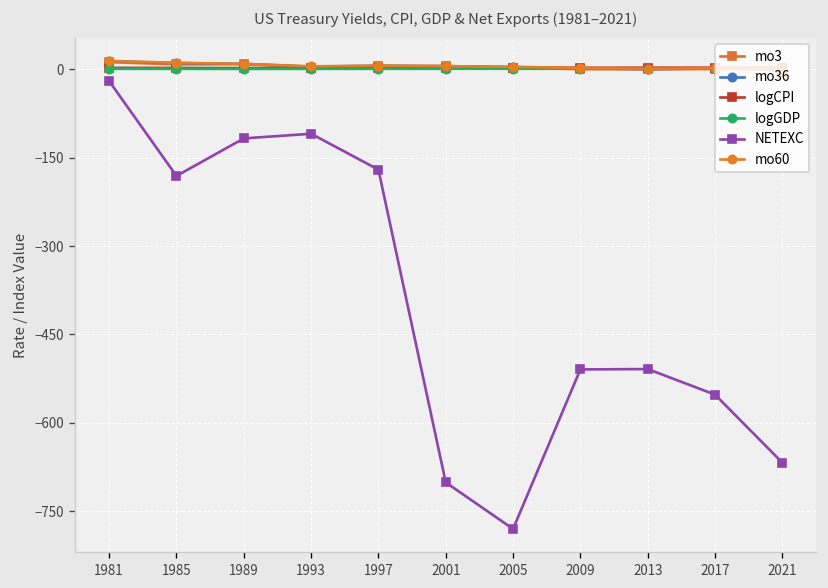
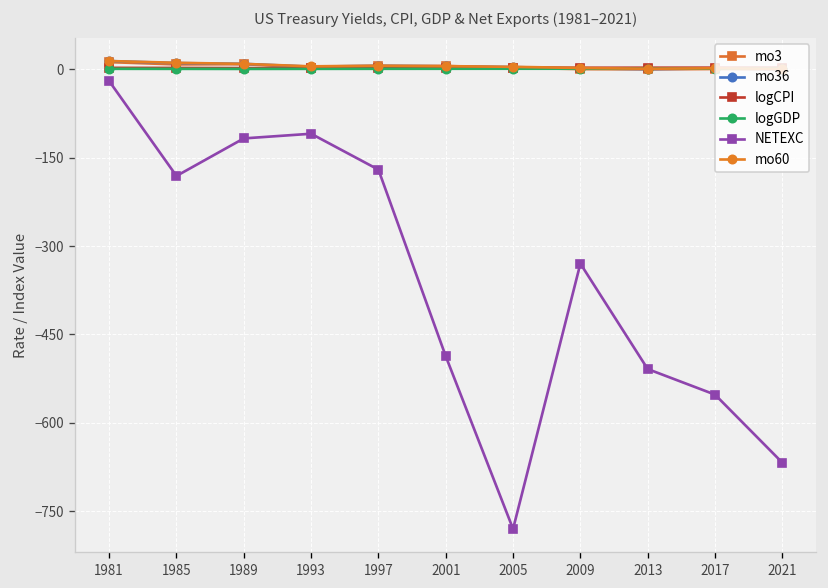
NETEXC, 2001: -700 -> -490
NETEXC, 2009: -510 -> -330
